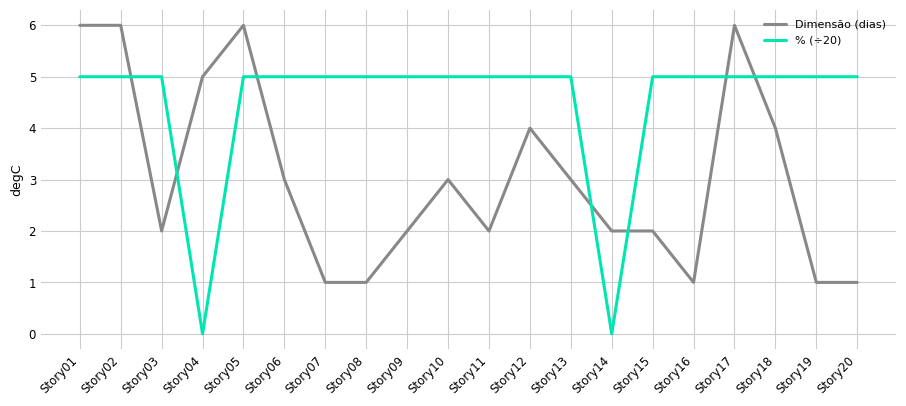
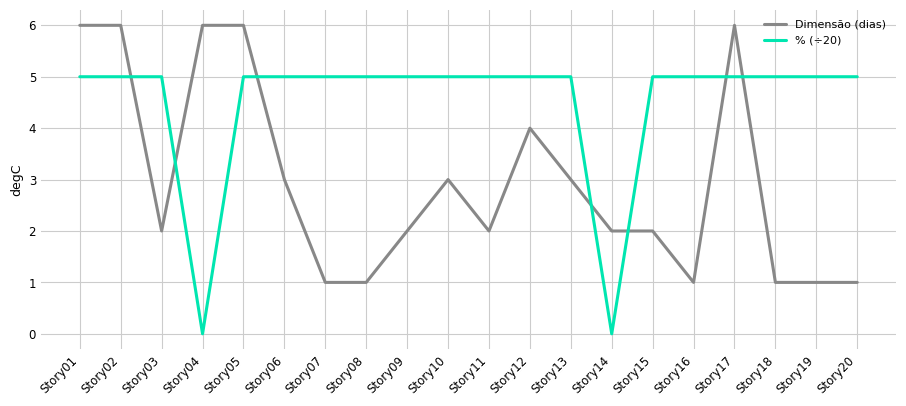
Dimensão (dias), Story04: 5 -> 6
Dimensão (dias), Story18: 4 -> 1
